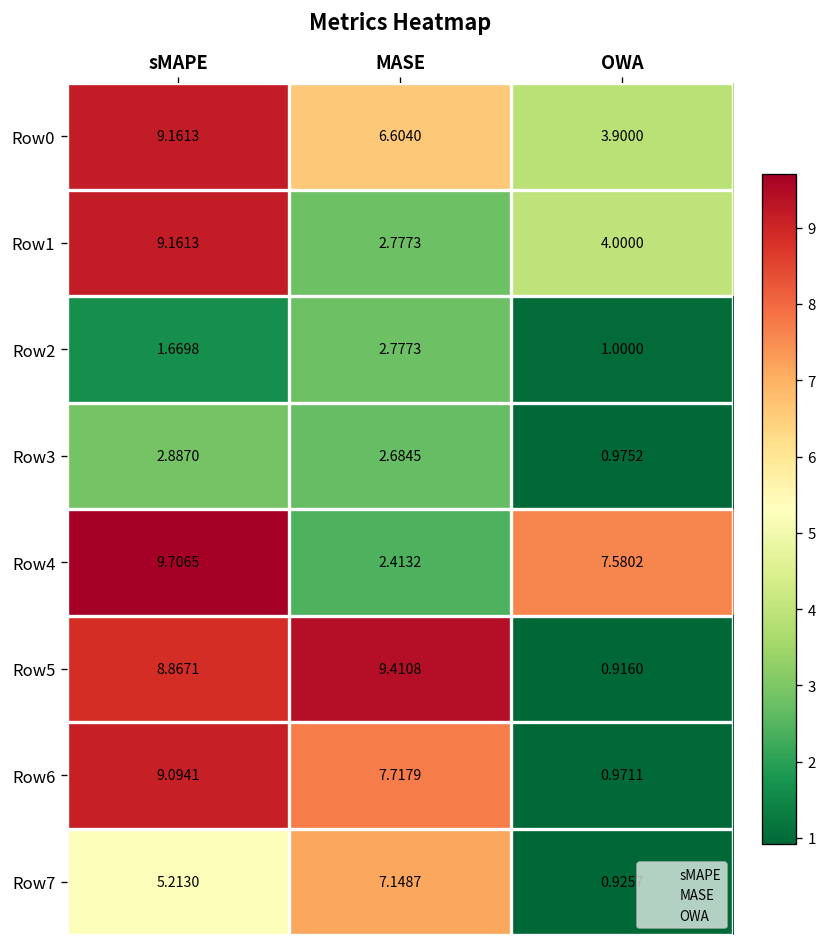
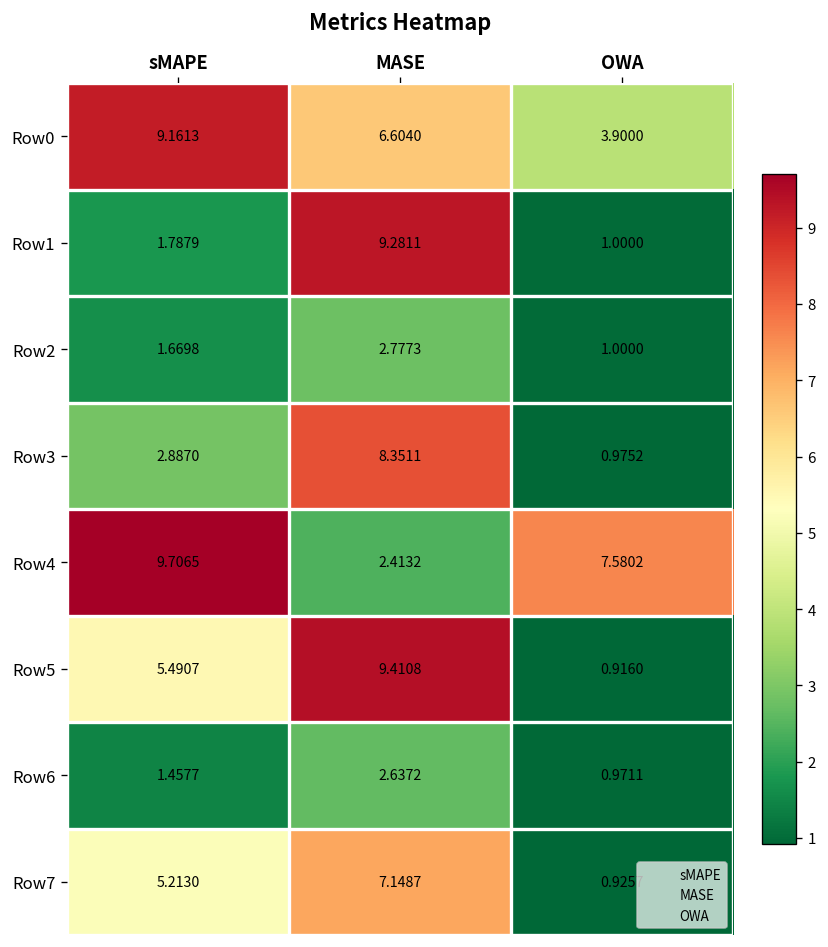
Row1, sMAPE: 9.1613 -> 1.7879
Row1, MASE: 2.7773 -> 9.2811
Row1, OWA: 4.0000 -> 1.0000
Row3, MASE: 2.6845 -> 8.3511
Row5, sMAPE: 8.8671 -> 5.4907
Row6, sMAPE: 9.0941 -> 1.4577
Row6, MASE: 7.7179 -> 2.6372
